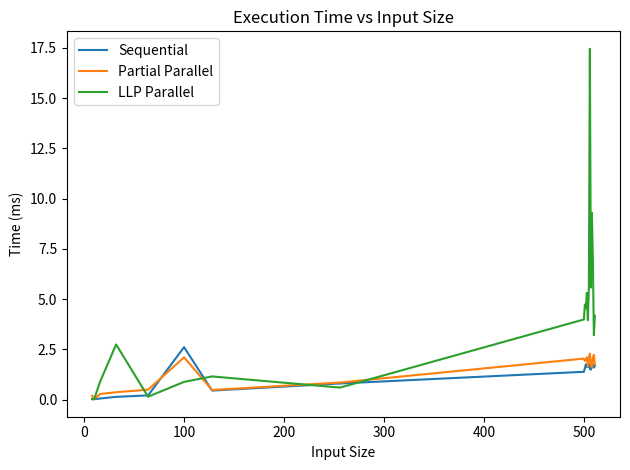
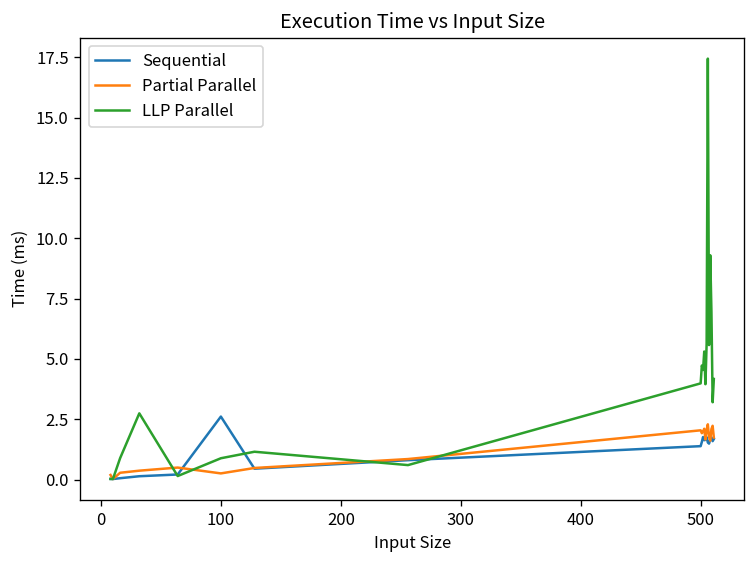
Partial Parallel, 100: 2.1 -> 0.3
